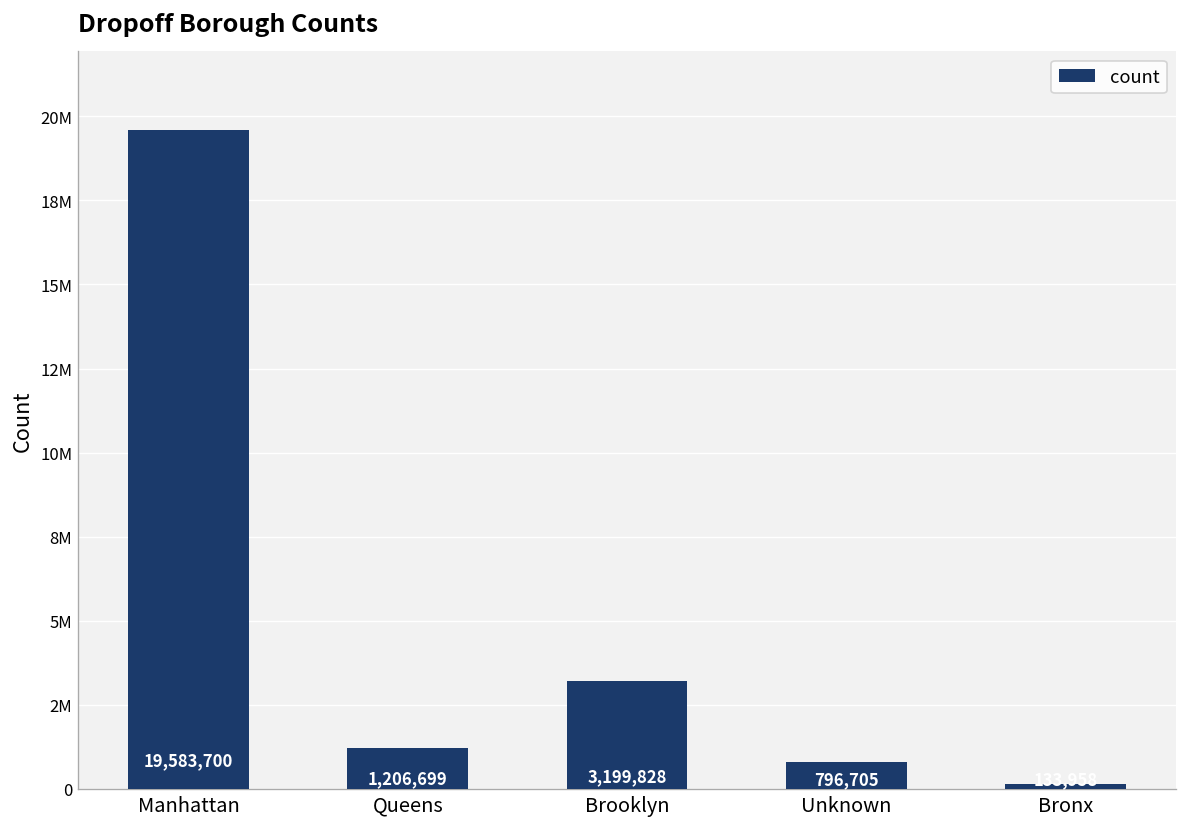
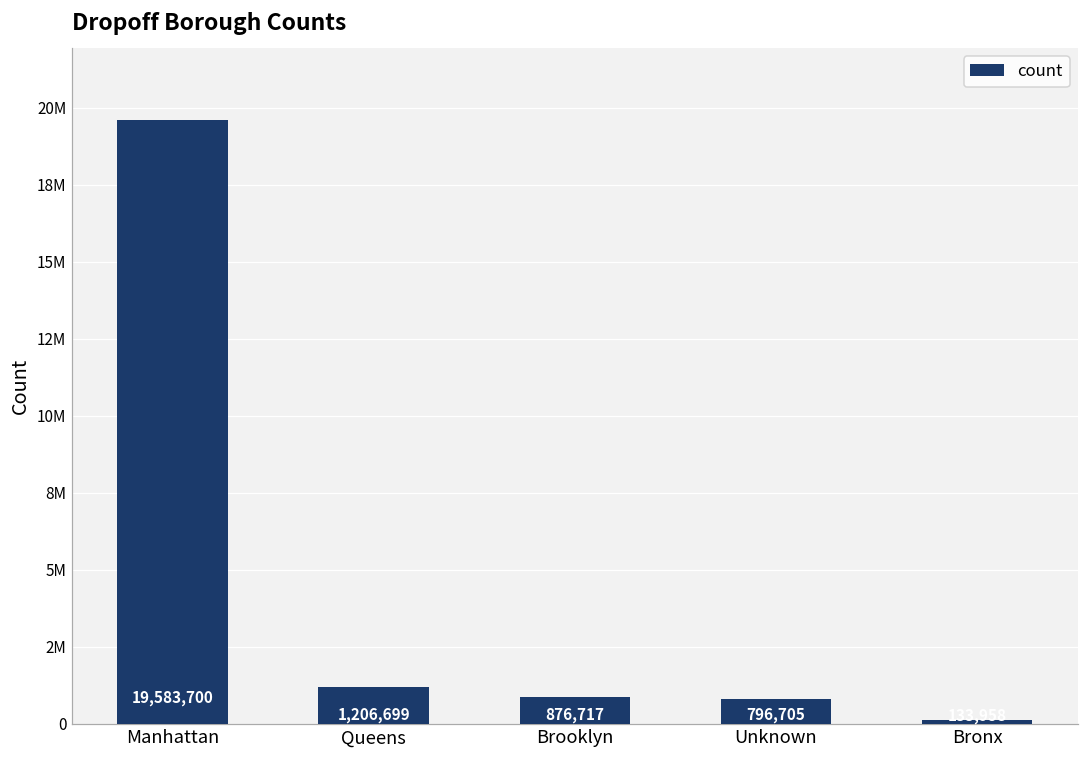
Brooklyn: 3,199,828 -> 876,717
